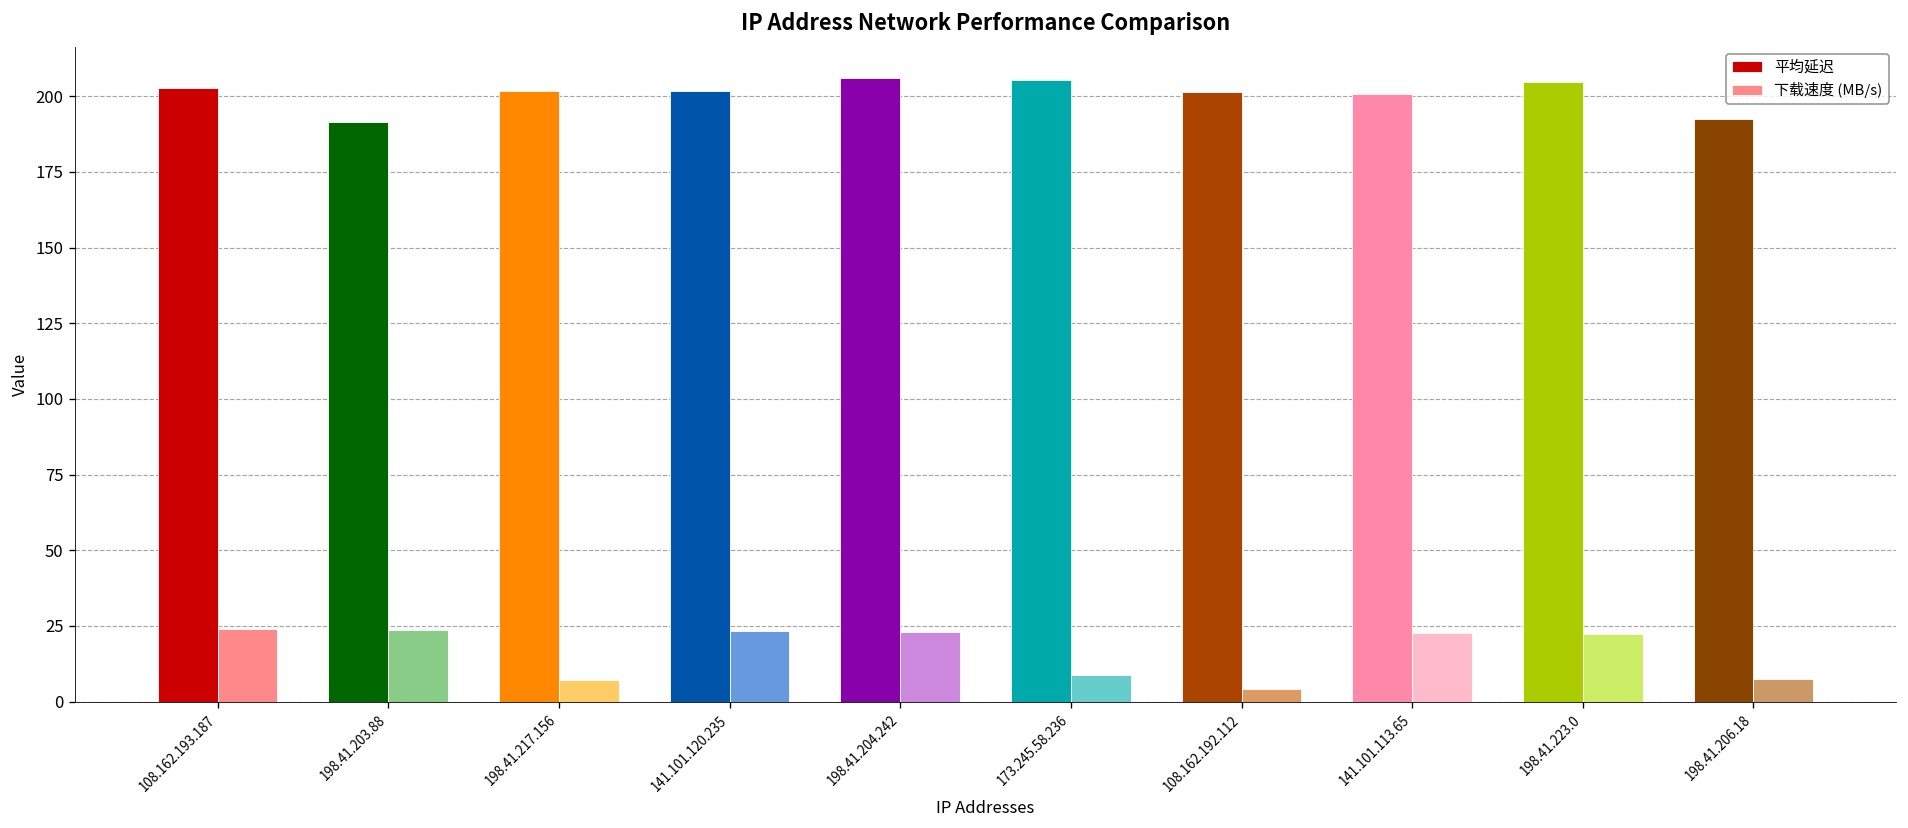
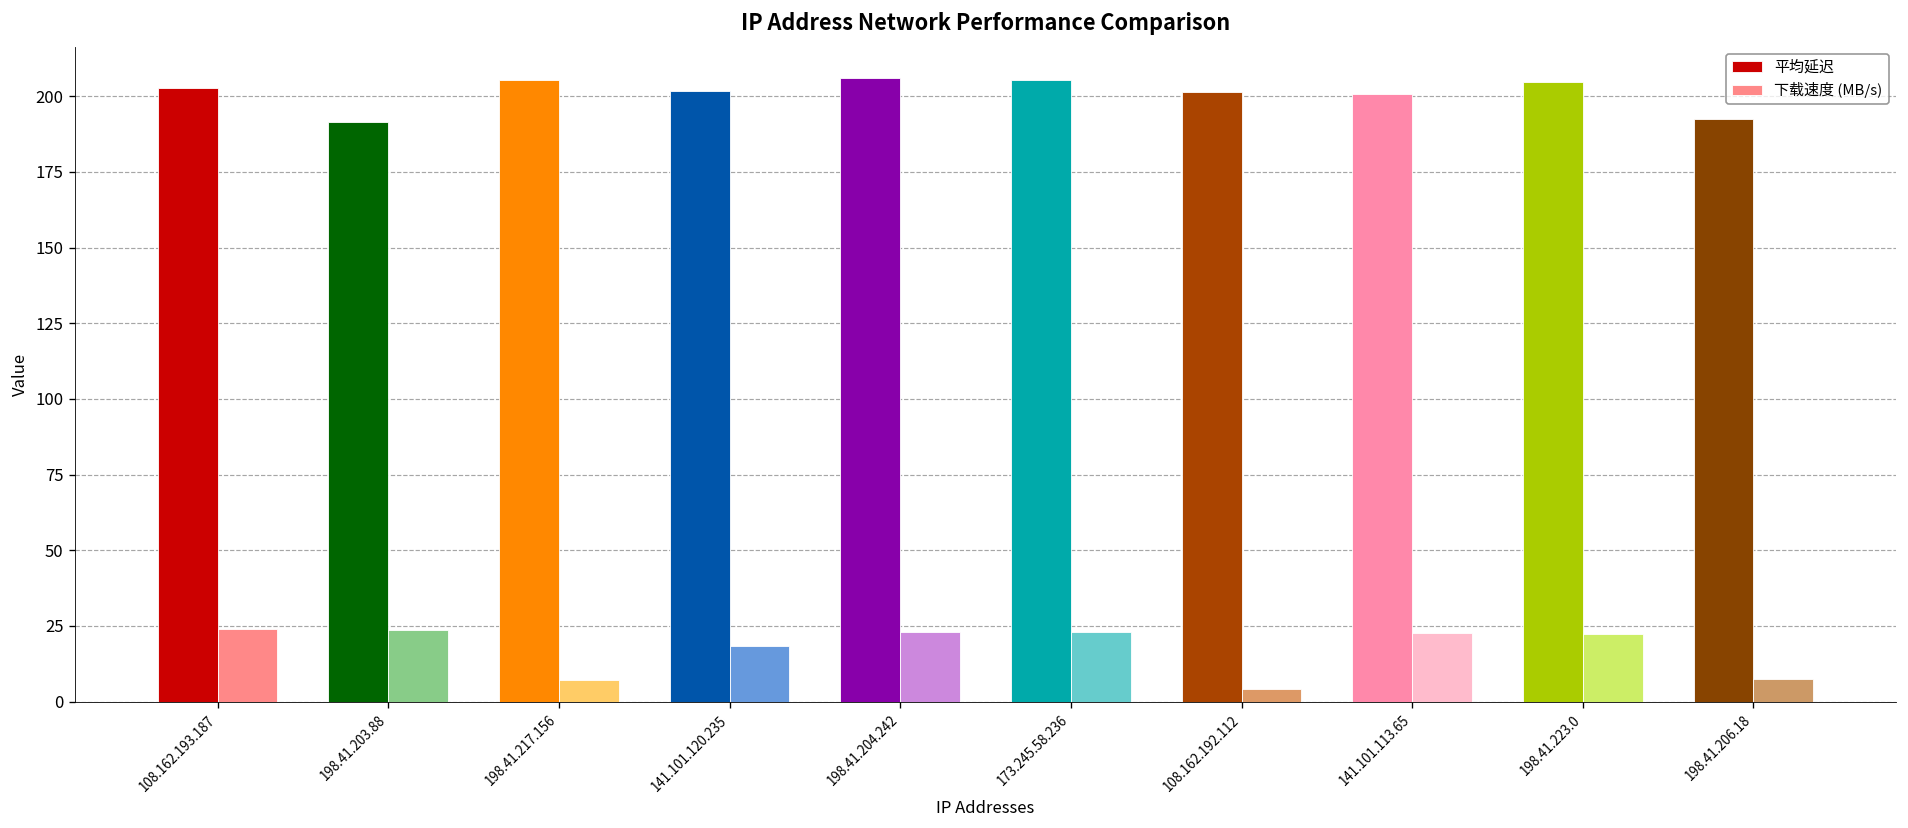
平均延迟, 198.41.217.156: 202 -> 205
下载速度 (MB/s), 141.101.120.235: 23 -> 18
下载速度 (MB/s), 173.245.58.236: 9 -> 23
